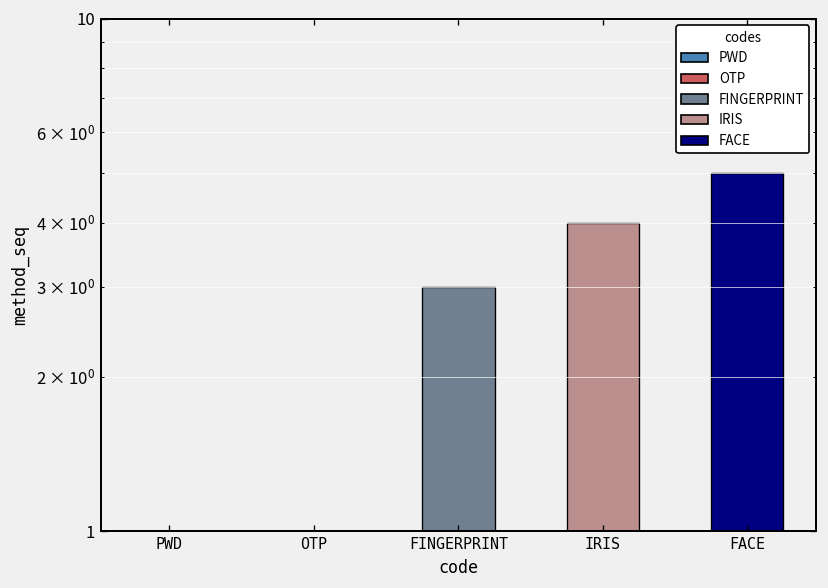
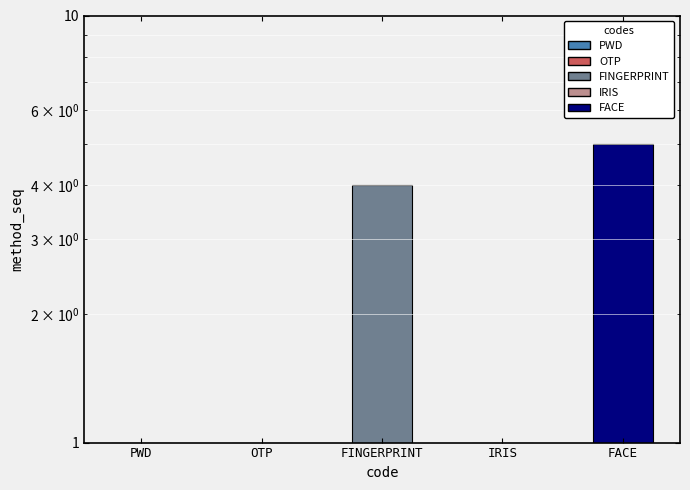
FINGERPRINT: 3 -> 4
IRIS: 4 -> 1
